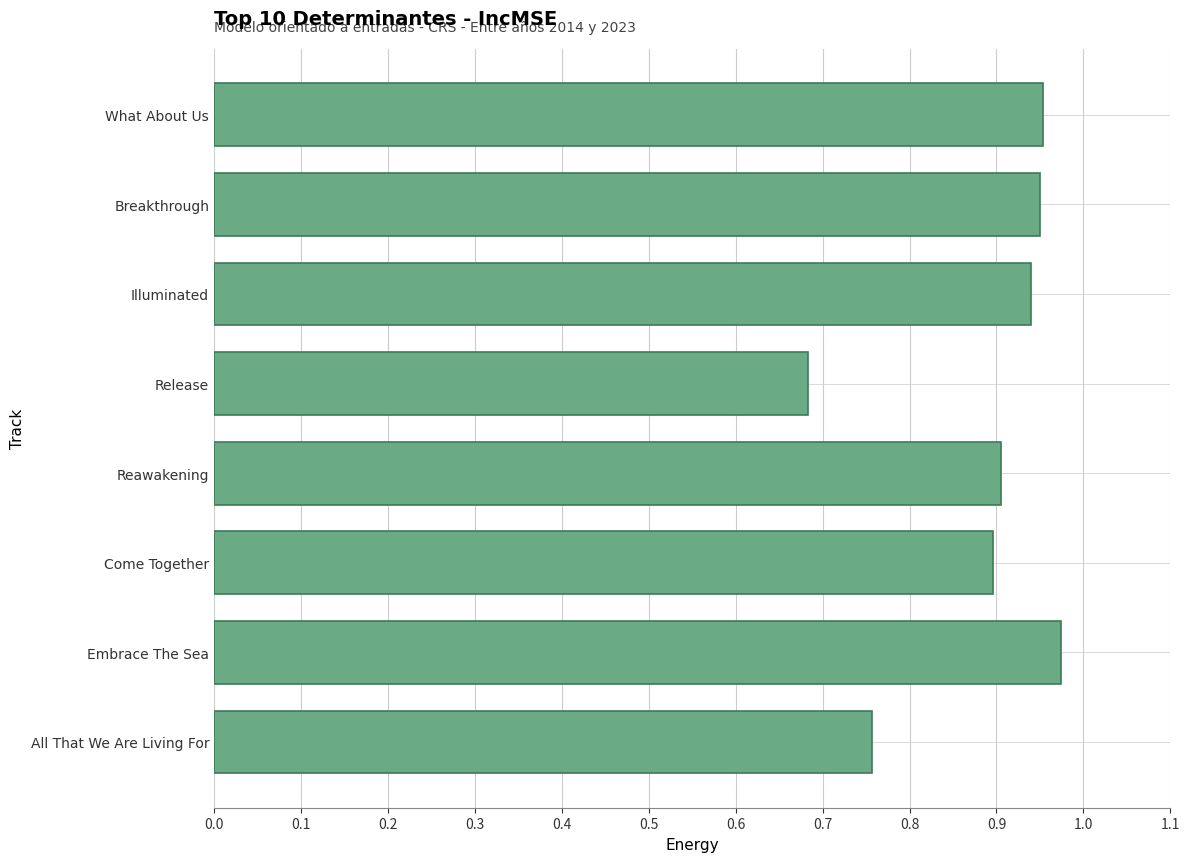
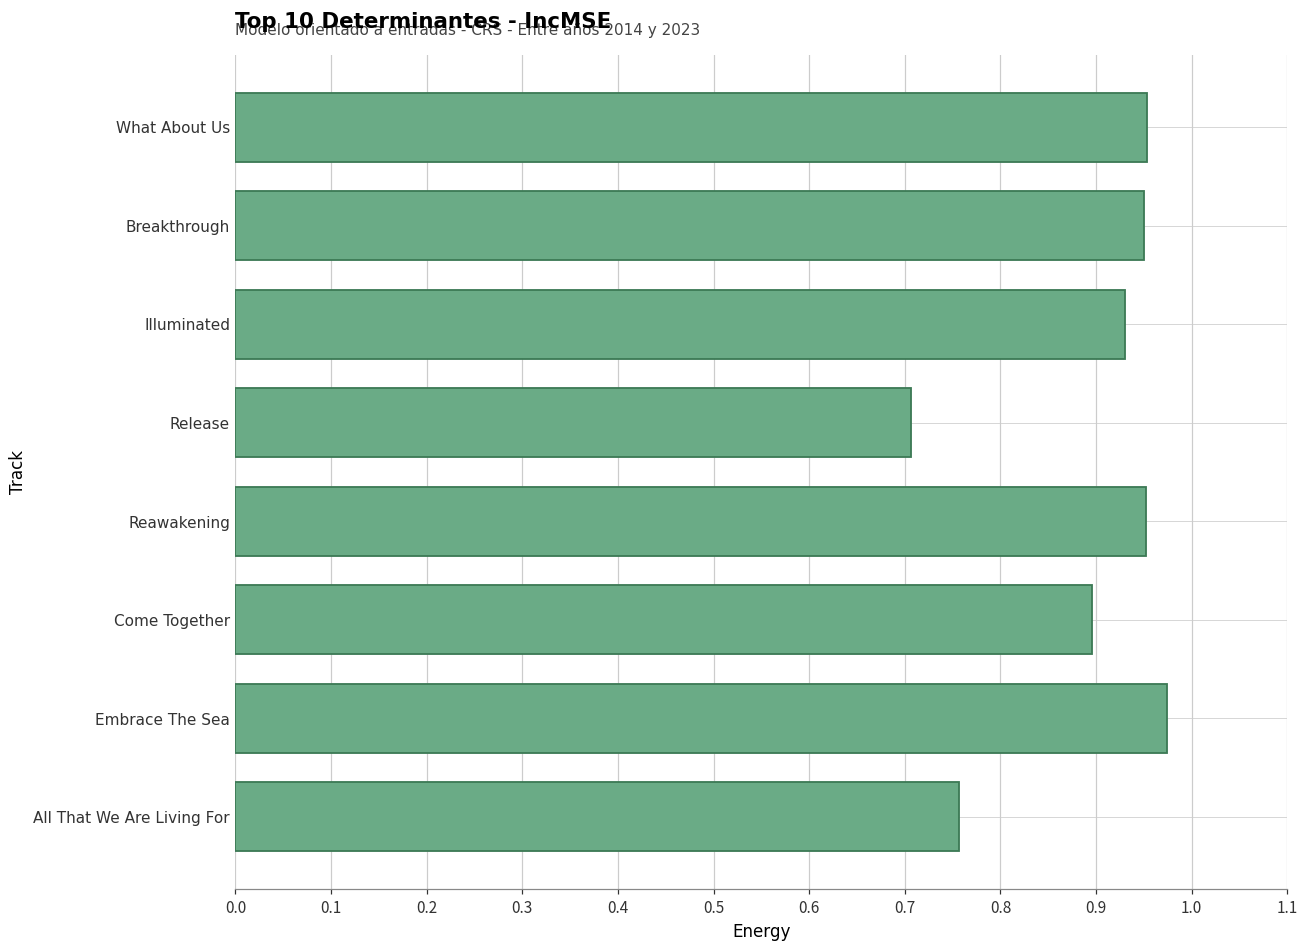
Illuminated: 0.94 -> 0.93
Release: 0.68 -> 0.71
Reawakening: 0.91 -> 0.95
